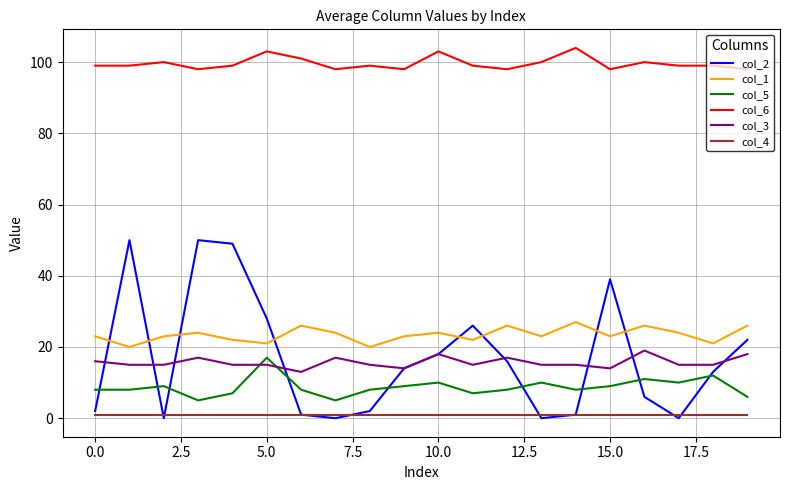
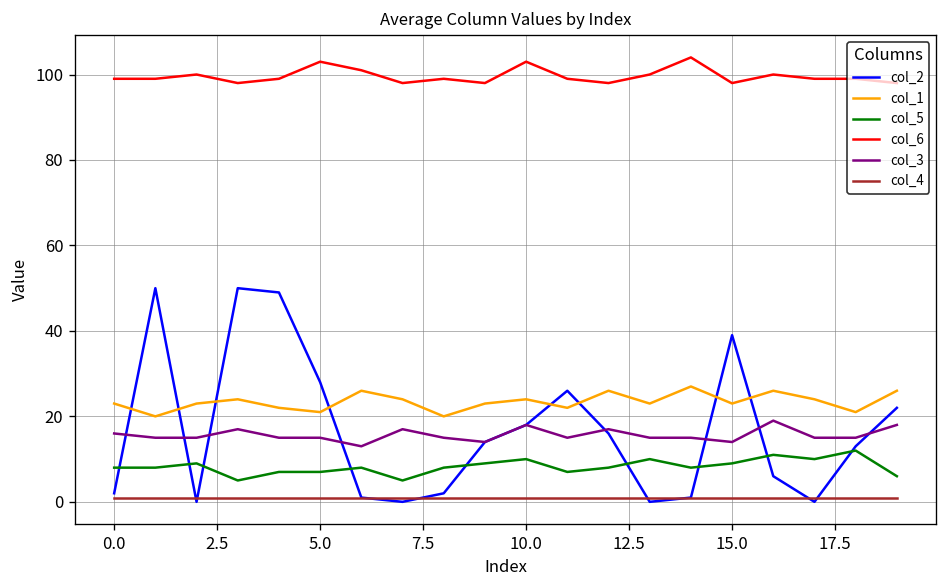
col_5, 5.0: 17 -> 7
